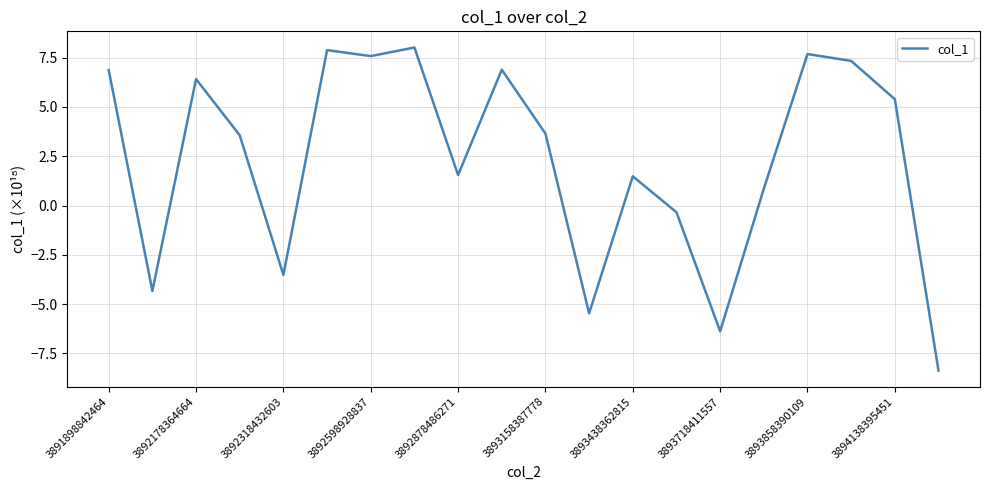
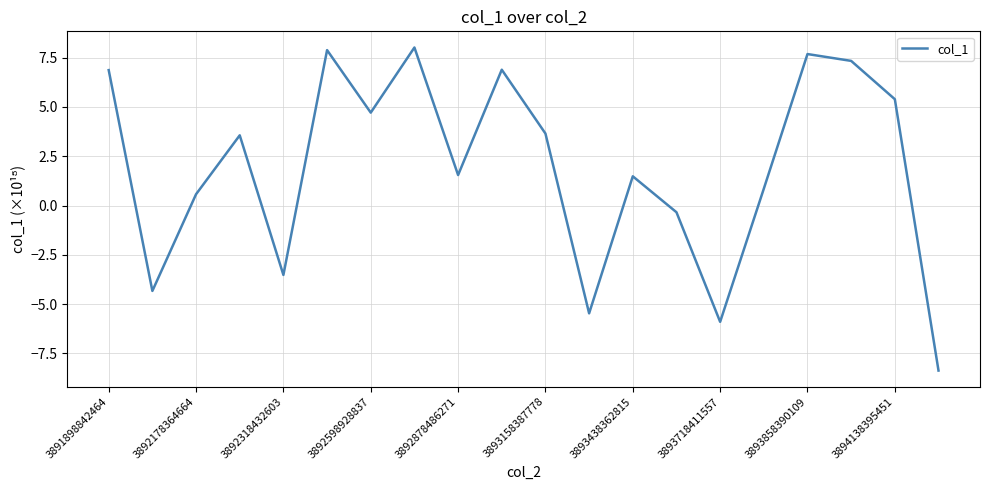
3892178364664: 6.4 -> 0.6
3892598928837: 7.6 -> 4.7
3893718411557: -6.4 -> -5.9
